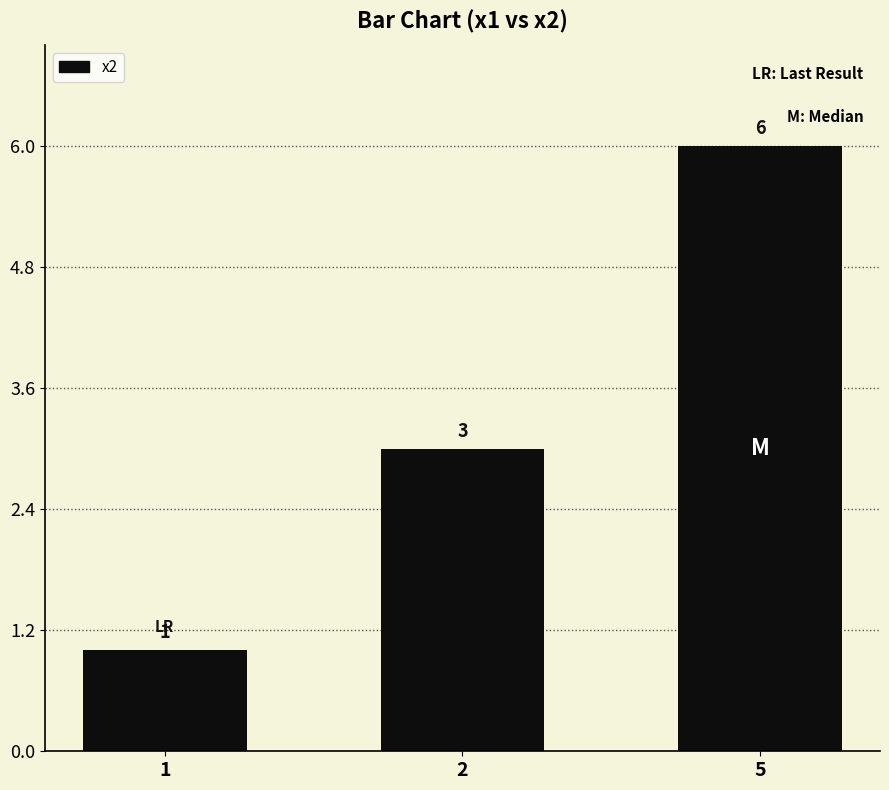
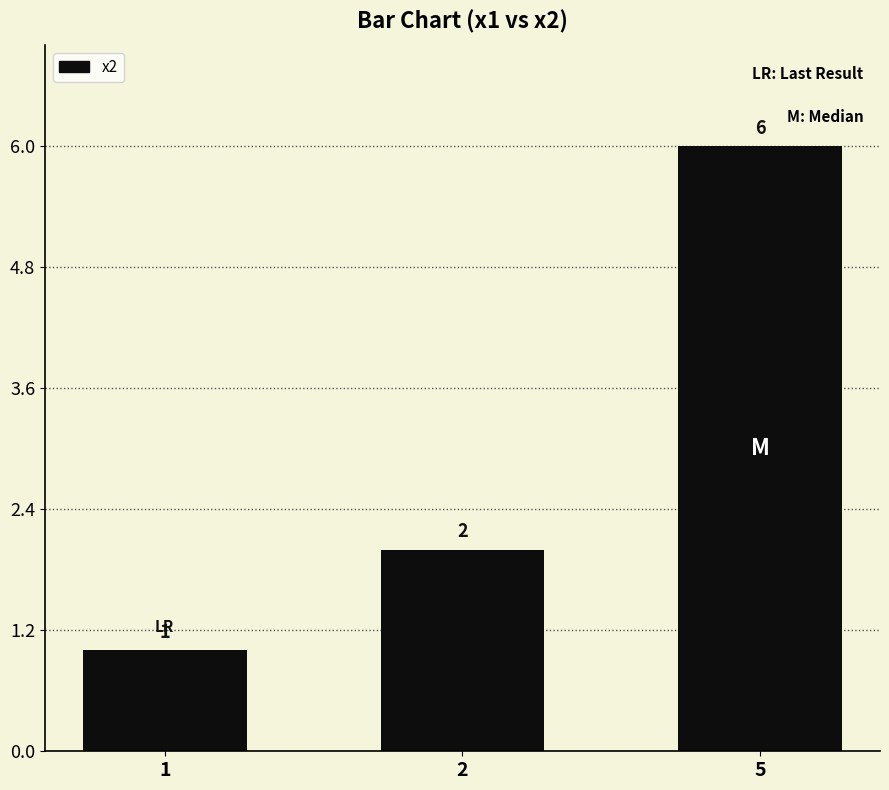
2: 3 -> 2
